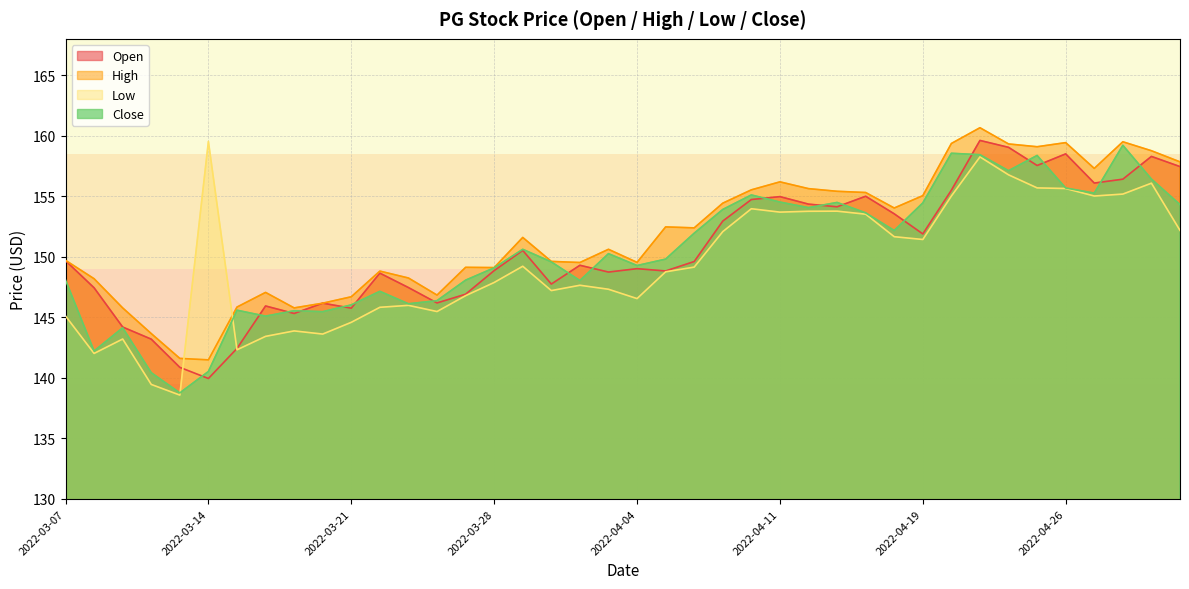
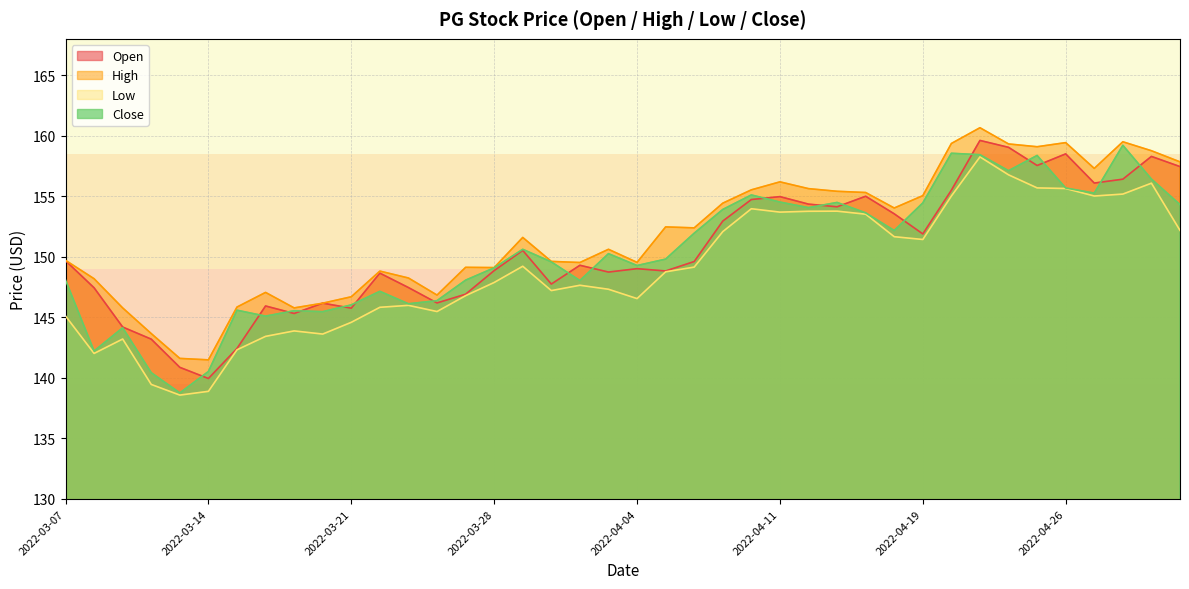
Low, 2022-03-14: 159.5 -> 138.9
